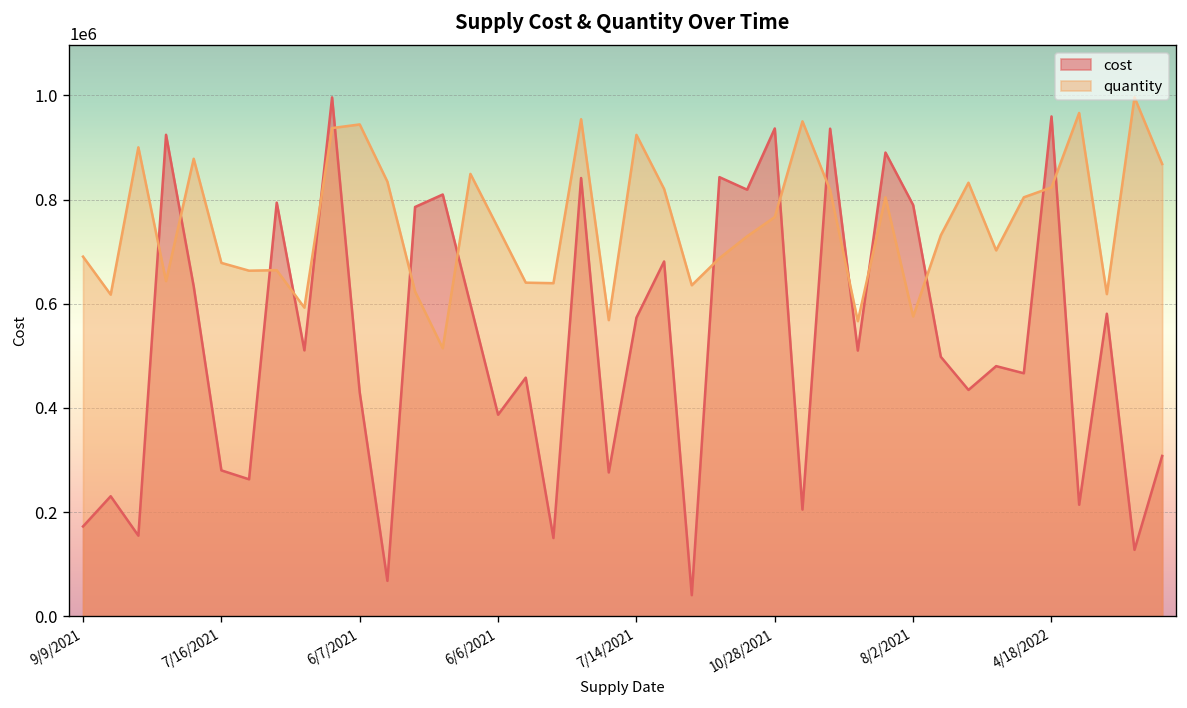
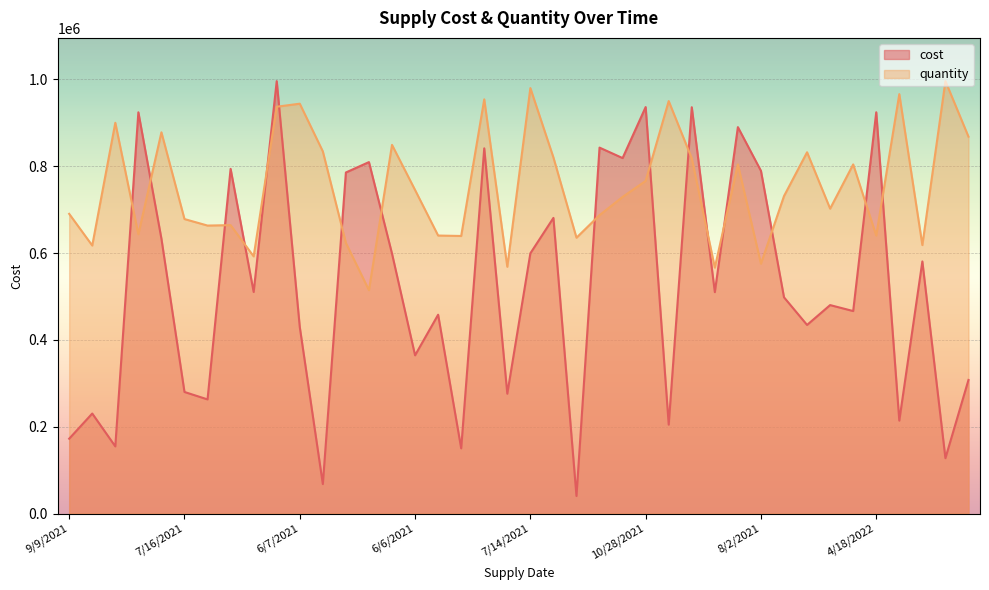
cost, 6/6/2021: 390000 -> 360000
cost, 7/14/2021: 570000 -> 600000
quantity, 7/14/2021: 920000 -> 980000
cost, 4/18/2022: 960000 -> 920000
quantity, 4/18/2022: 820000 -> 640000
